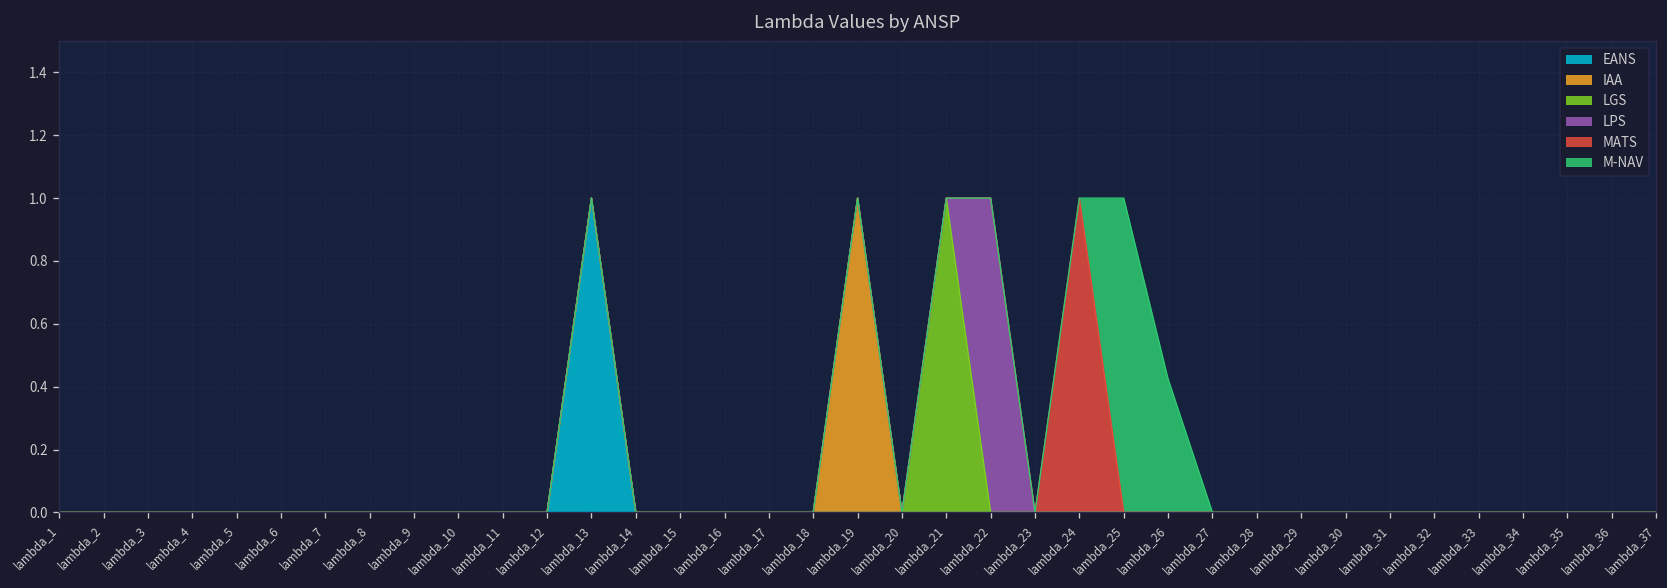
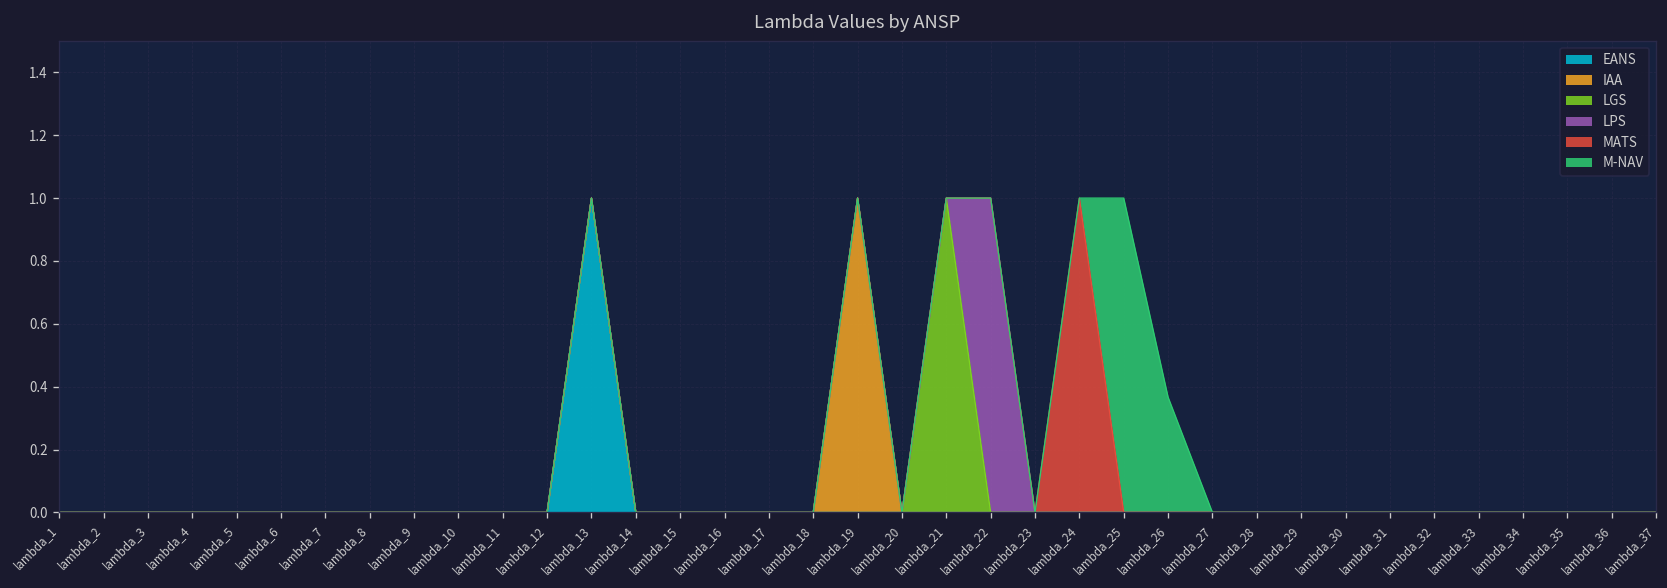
M-NAV, lambda_26: 0.42 -> 0.37
